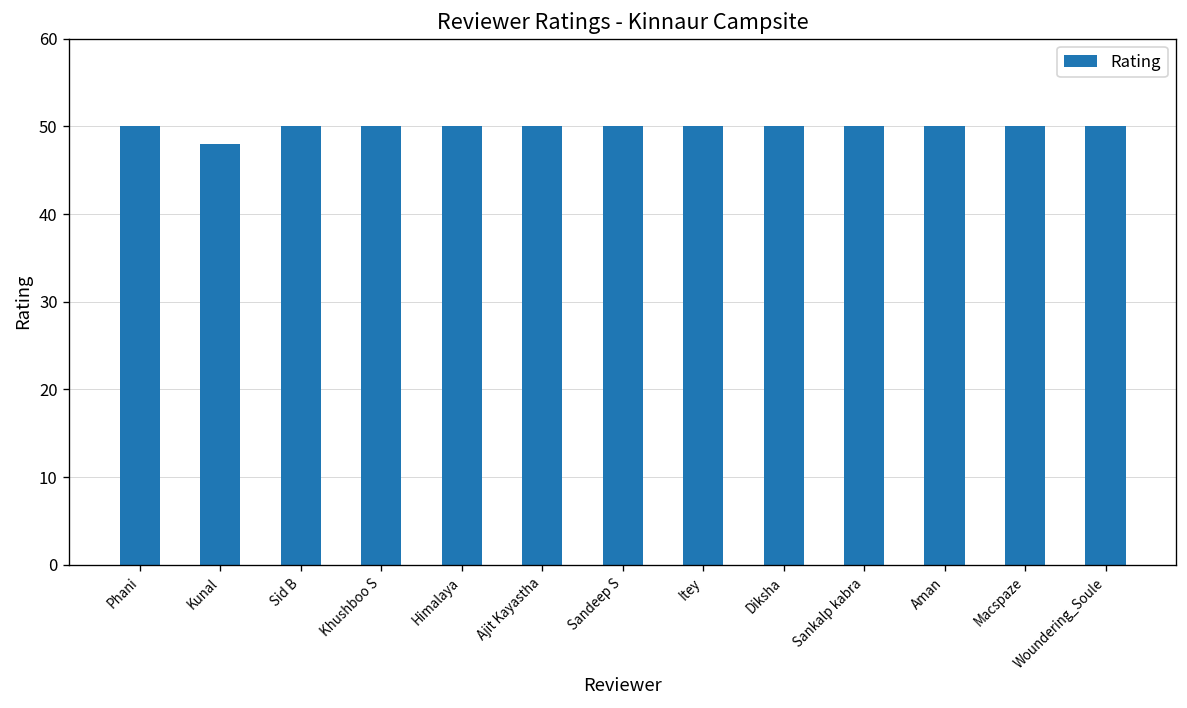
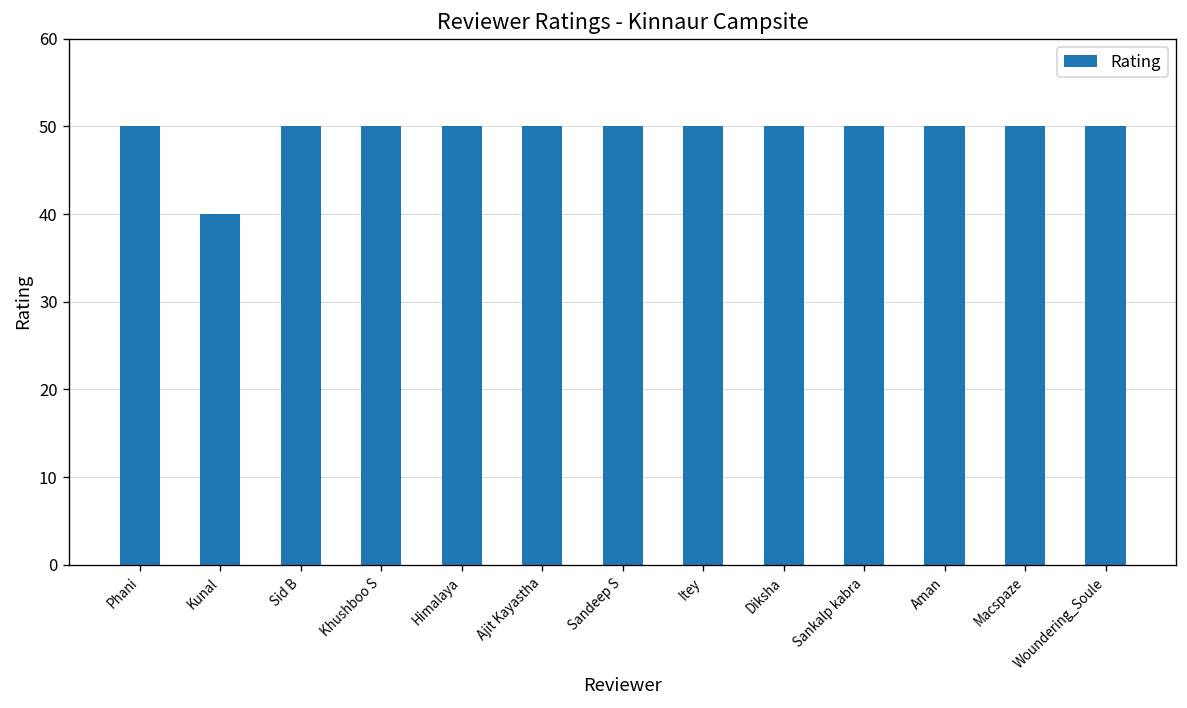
Kunal: 48 -> 40
